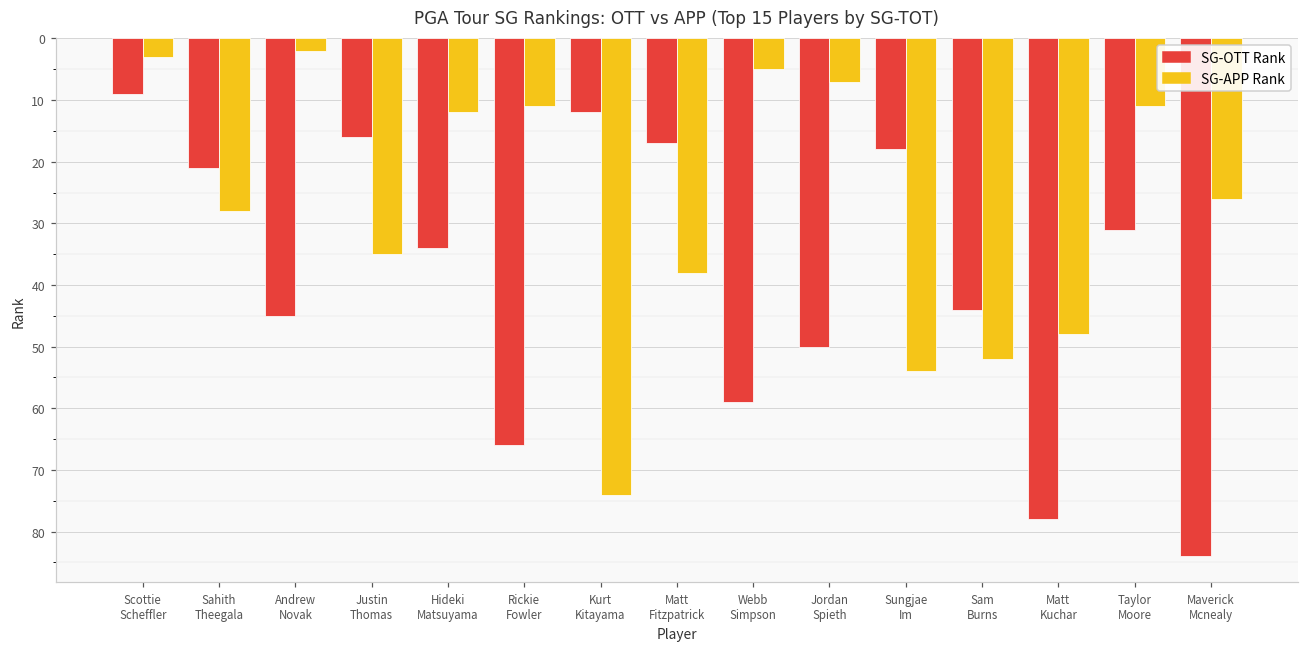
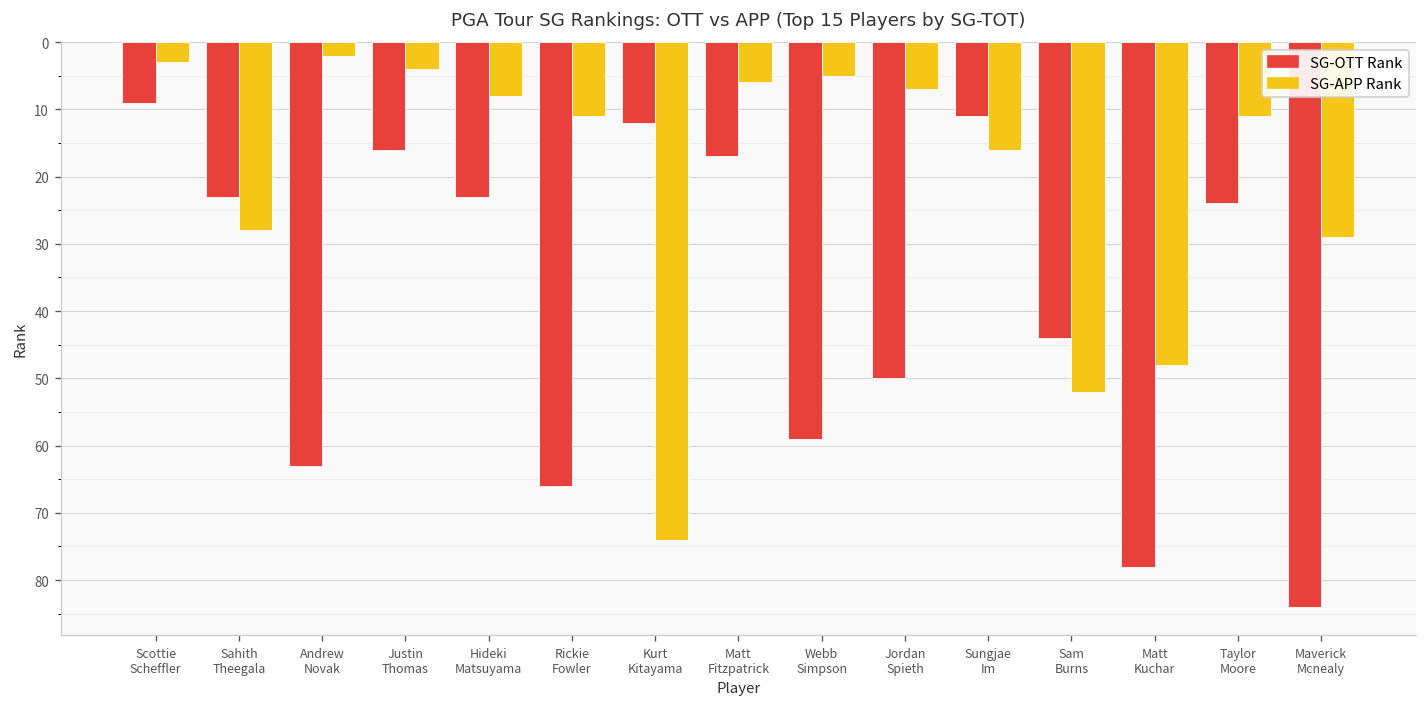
SG-OTT Rank, Sahith Theegala: 21 -> 23
SG-OTT Rank, Andrew Novak: 45 -> 63
SG-APP Rank, Justin Thomas: 35 -> 4
SG-OTT Rank, Hideki Matsuyama: 34 -> 23
SG-APP Rank, Hideki Matsuyama: 12 -> 8
SG-APP Rank, Matt Fitzpatrick: 38 -> 6
SG-OTT Rank, Sungjae Im: 18 -> 11
SG-APP Rank, Sungjae Im: 54 -> 16
SG-OTT Rank, Taylor Moore: 31 -> 24
SG-APP Rank, Maverick Mcnealy: 26 -> 29
